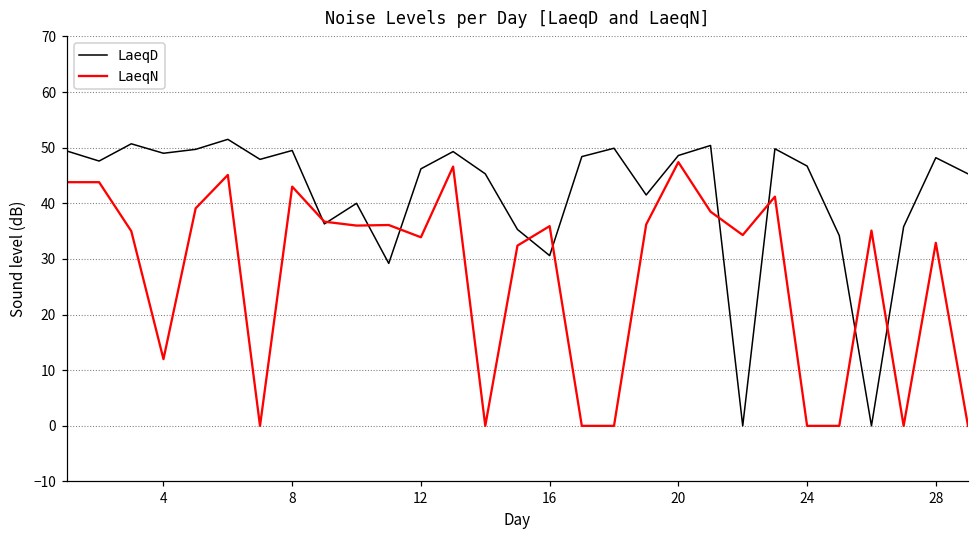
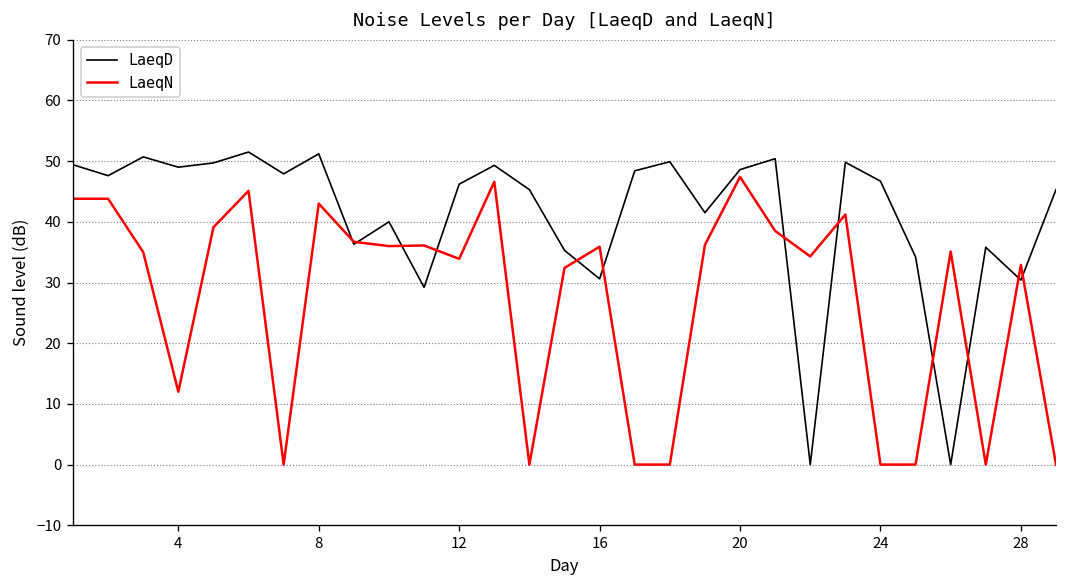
LaeqD, 8: 50 -> 51
LaeqD, 28: 48 -> 30
